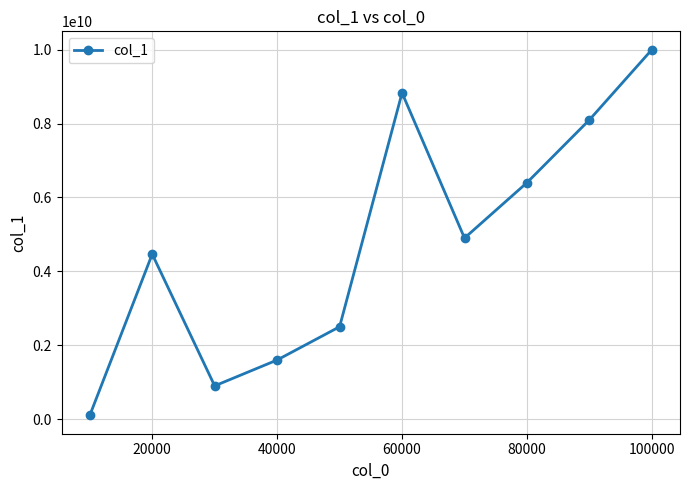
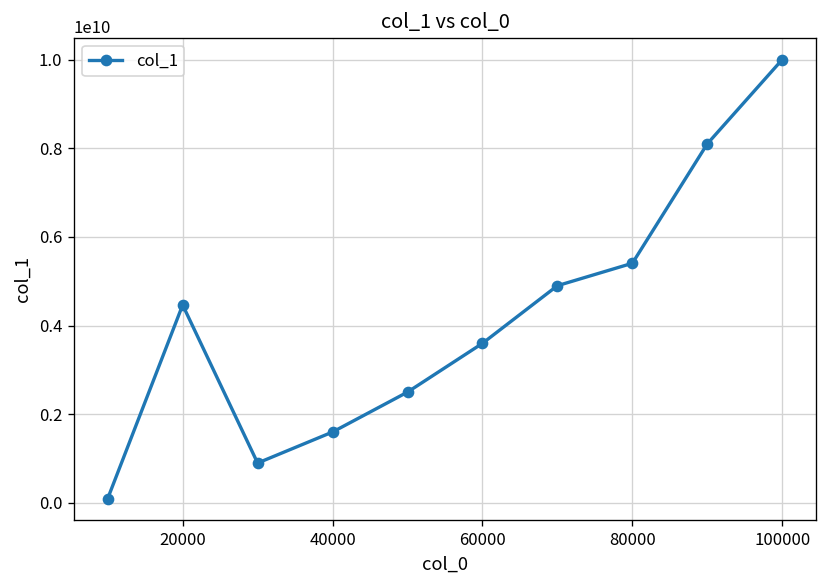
60000: 8800000000 -> 3600000000
80000: 6400000000 -> 5400000000
